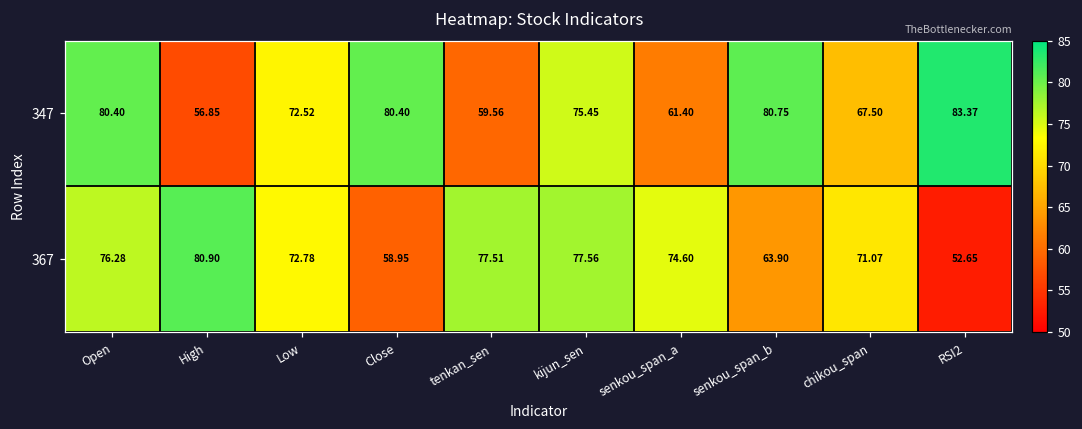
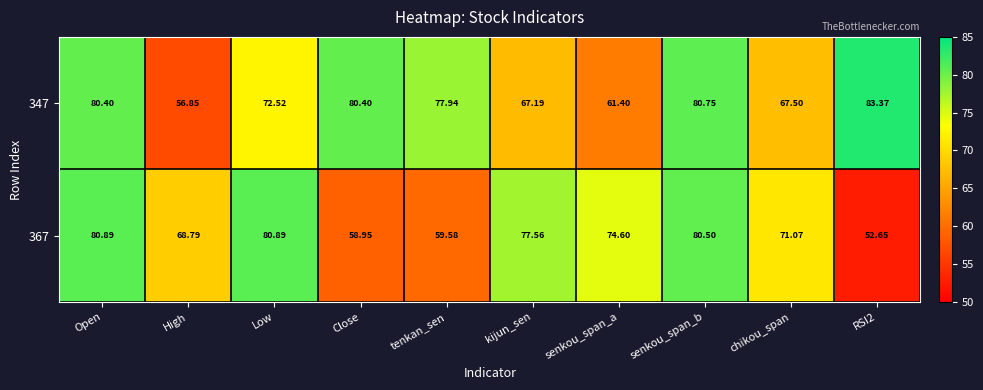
347, tenkan_sen: 59.56 -> 77.94
347, kijun_sen: 75.45 -> 67.19
367, Open: 76.28 -> 80.89
367, High: 80.90 -> 68.79
367, Low: 72.78 -> 80.89
367, tenkan_sen: 77.51 -> 59.58
367, senkou_span_b: 63.90 -> 80.50
